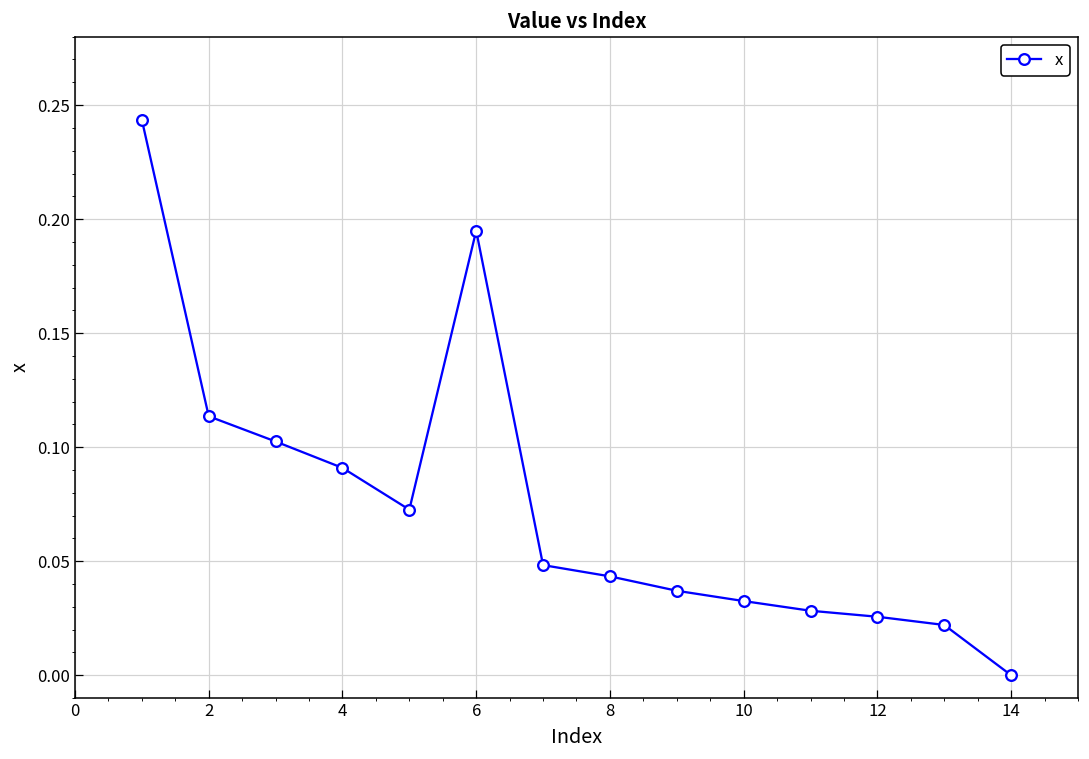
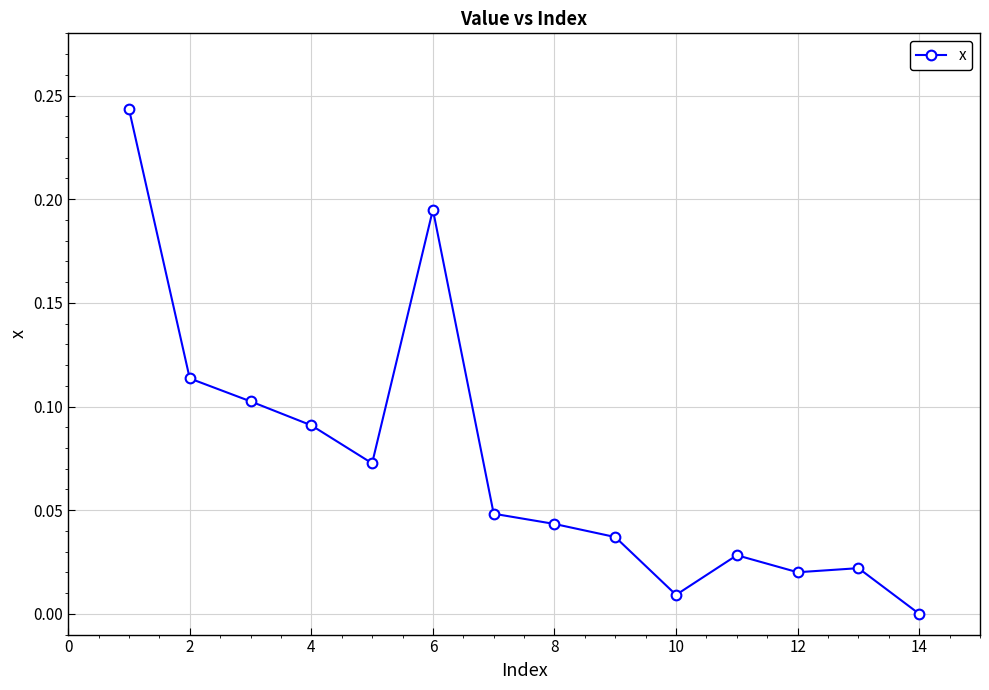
10: 0.033 -> 0.009
12: 0.026 -> 0.020
